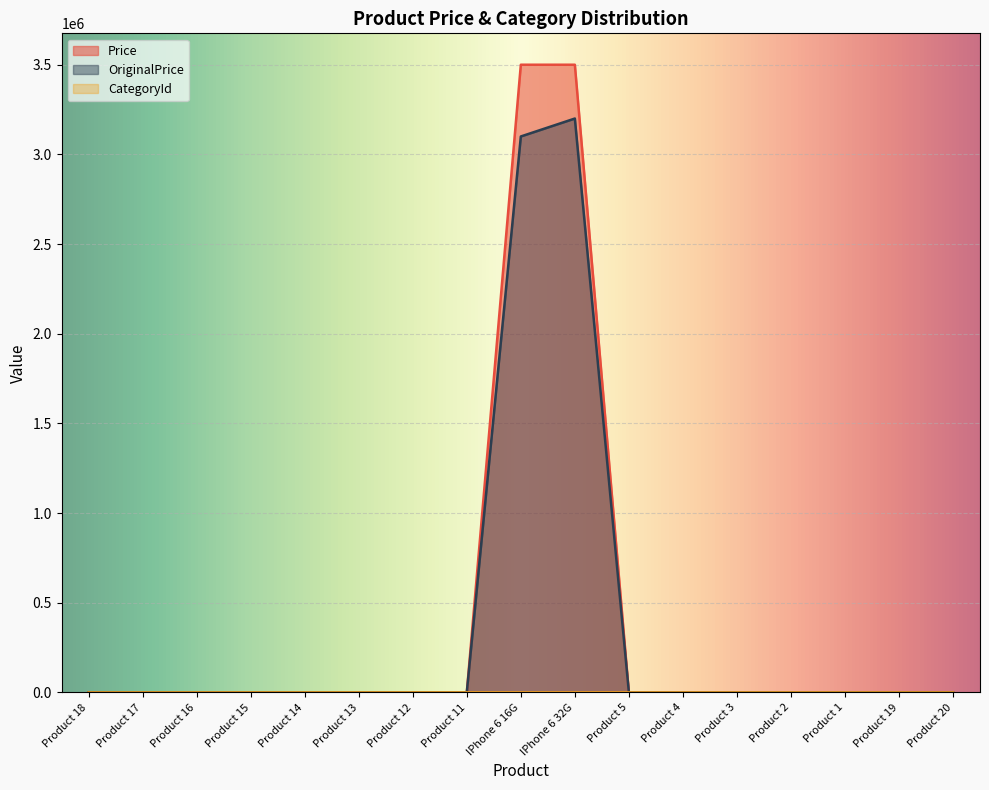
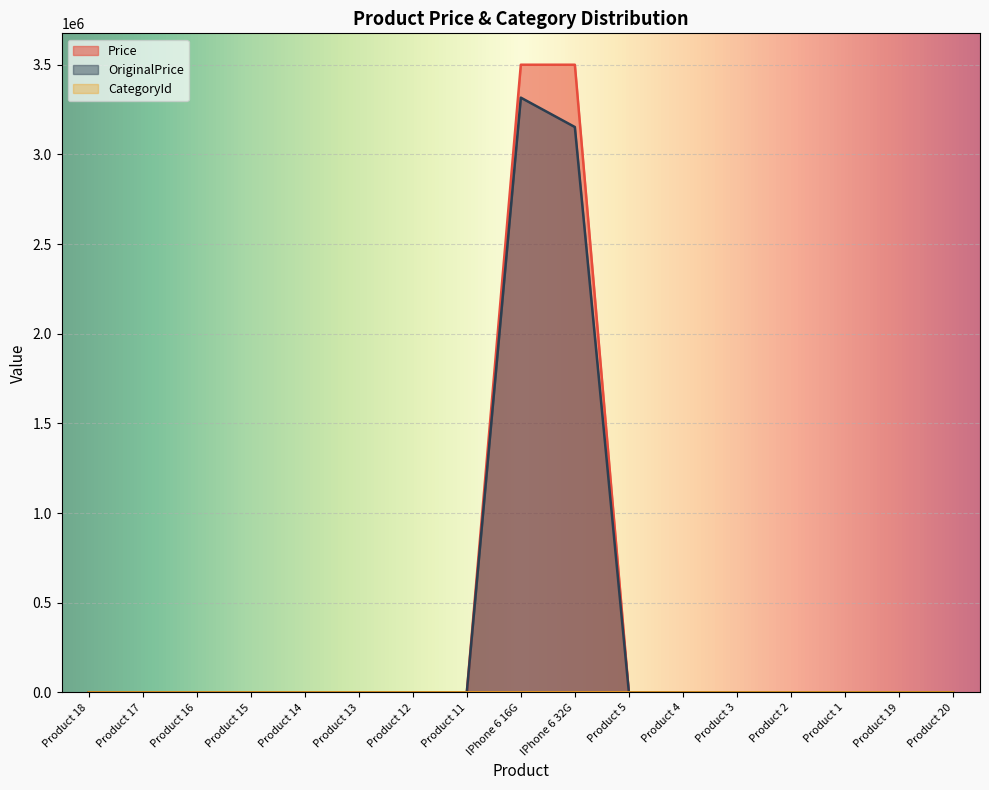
OriginalPrice, IPhone 6 16G: 3100000 -> 3320000
OriginalPrice, IPhone 6 32G: 3200000 -> 3150000
